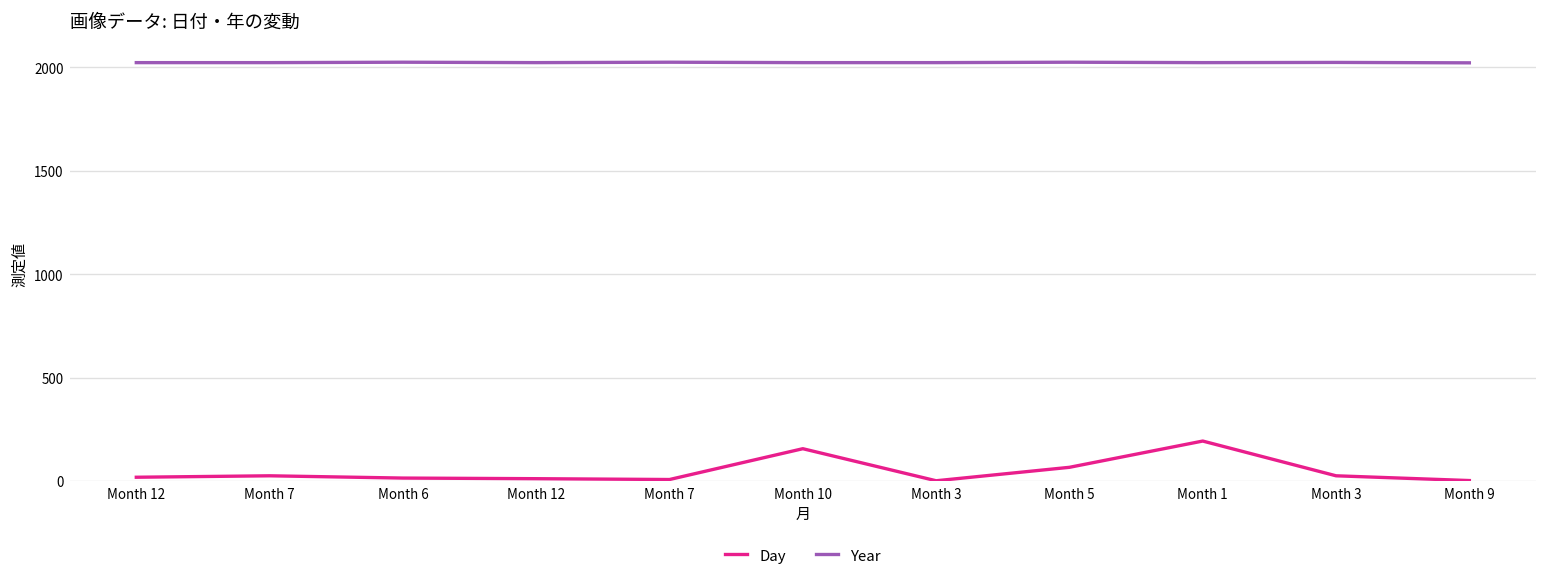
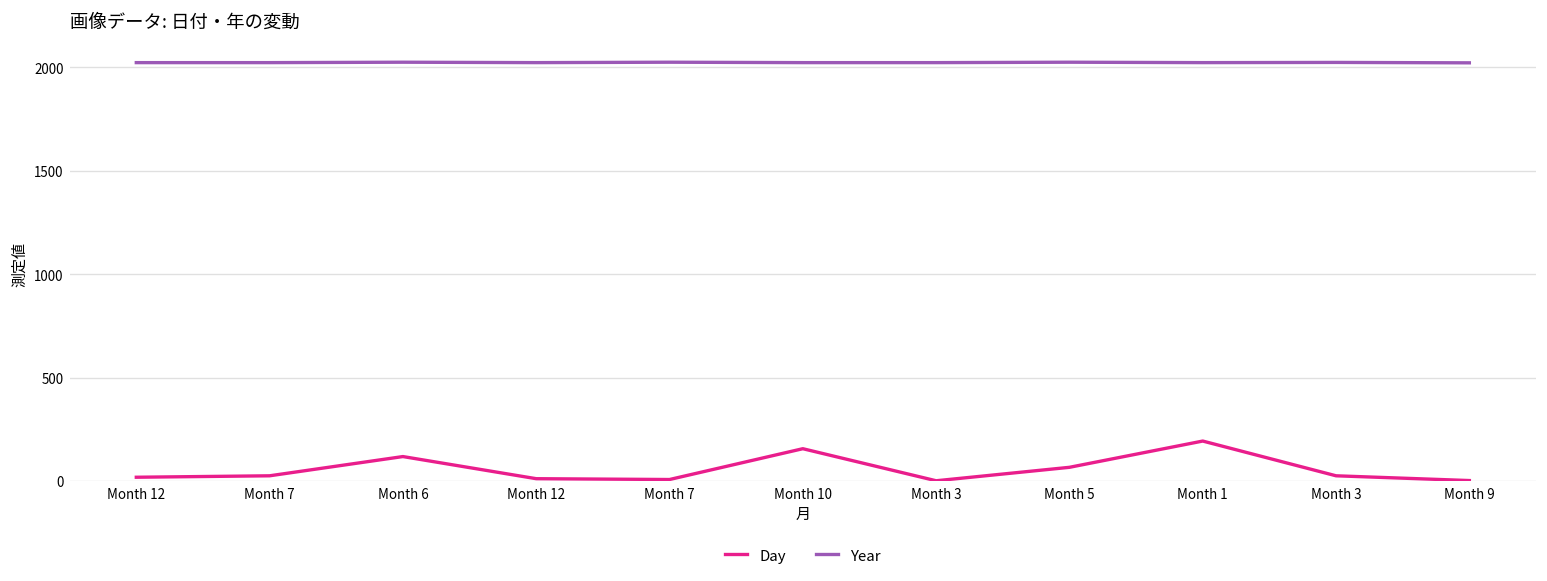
Day, Month 6: 10 -> 120
